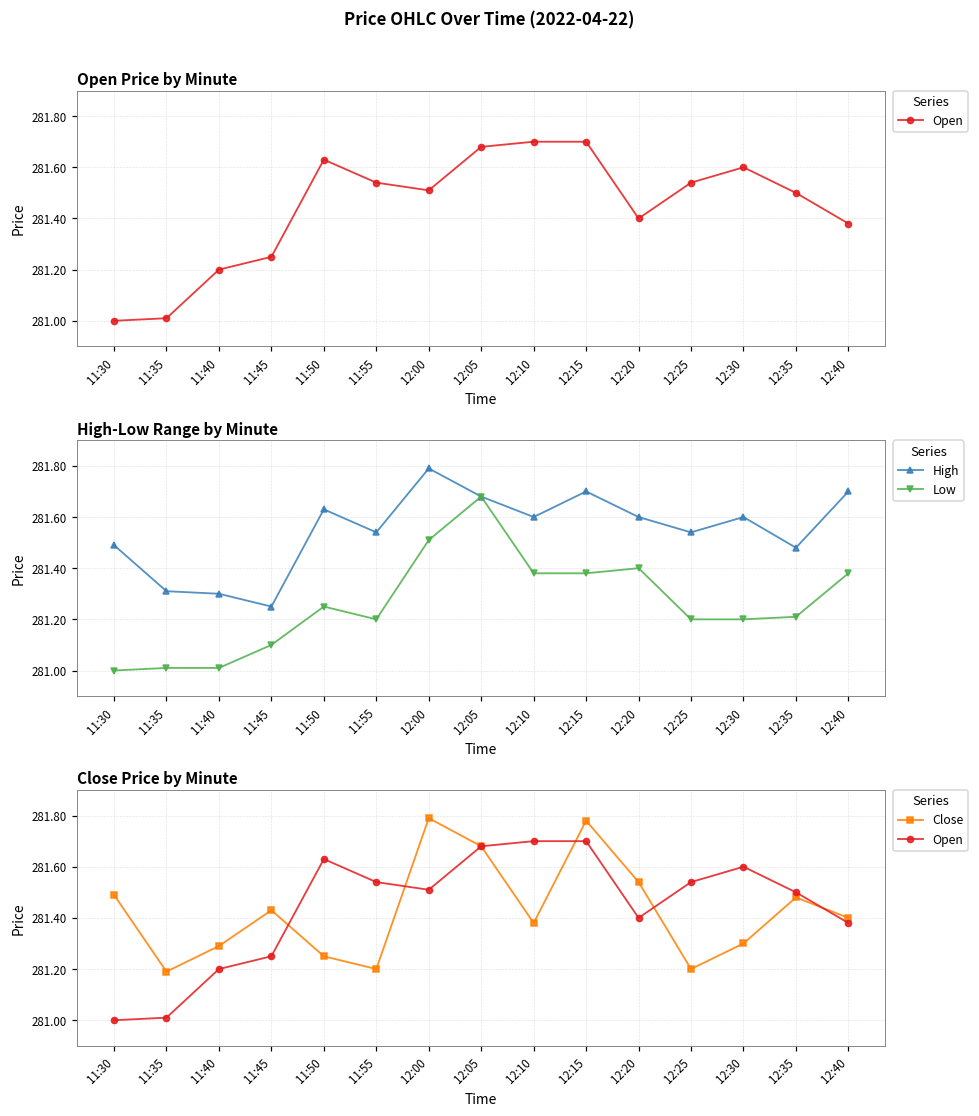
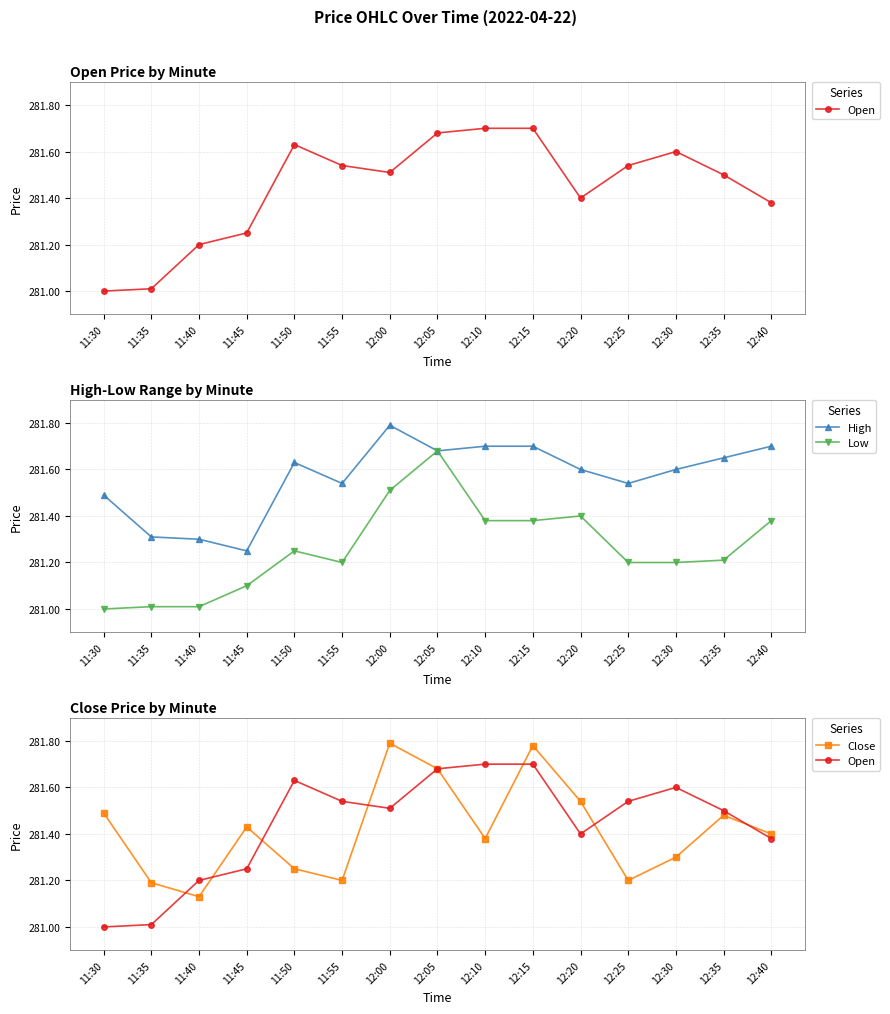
High-Low Range by Minute, High, 12:10: 281.6 -> 281.7
High-Low Range by Minute, High, 12:35: 281.48 -> 281.65
Close Price by Minute, Close, 11:40: 281.29 -> 281.13
